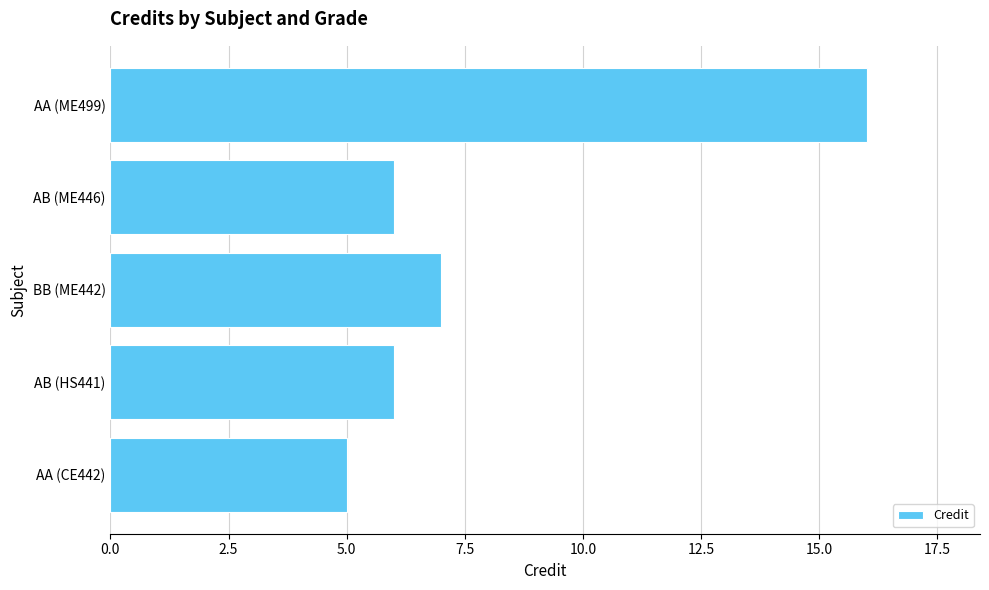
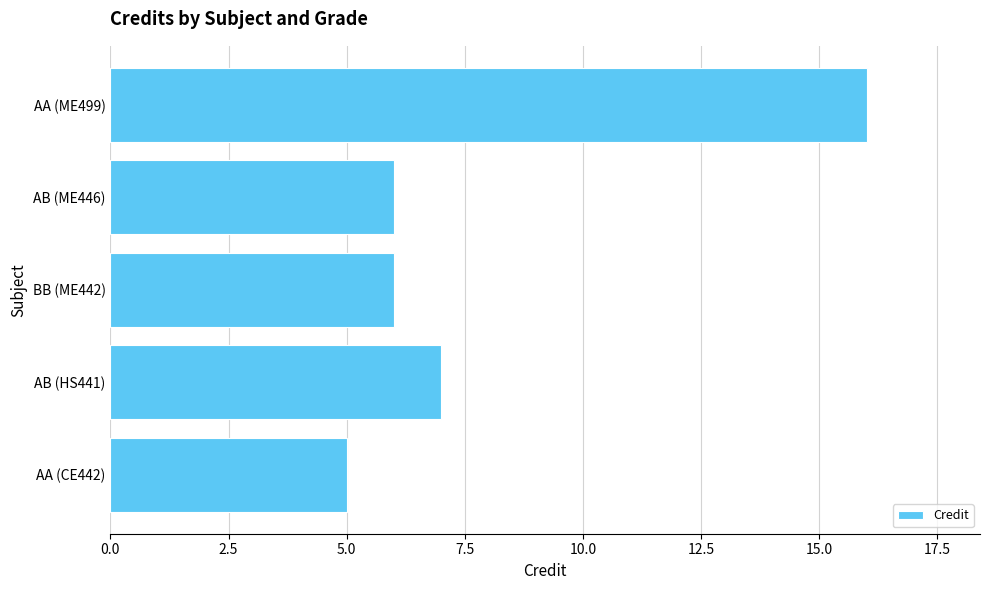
BB (ME442): 7 -> 6
AB (HS441): 6 -> 7
